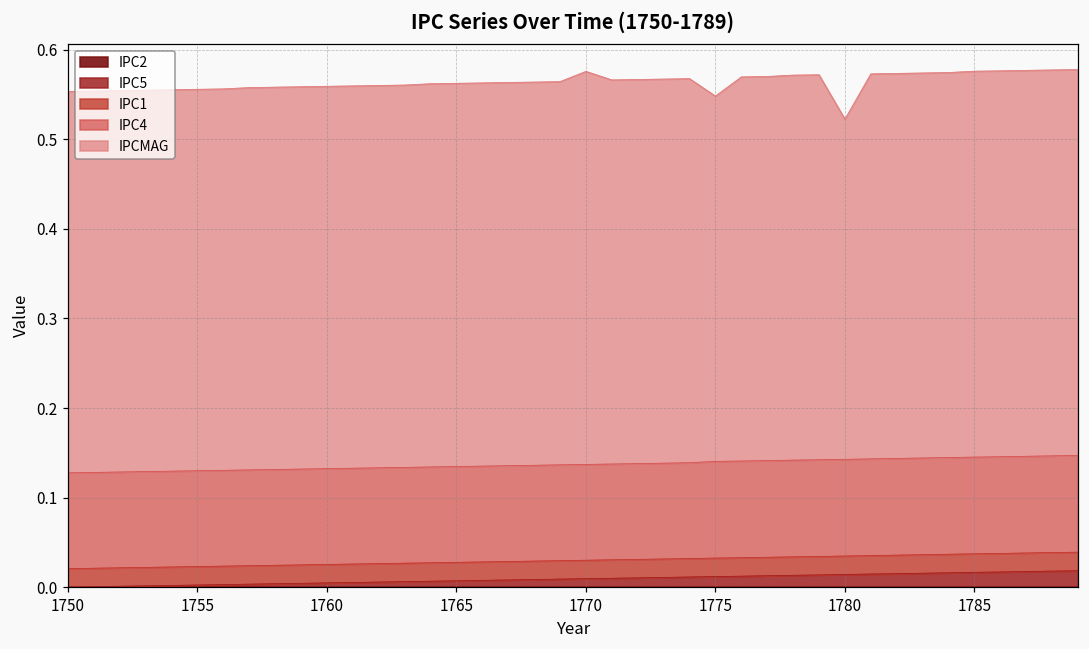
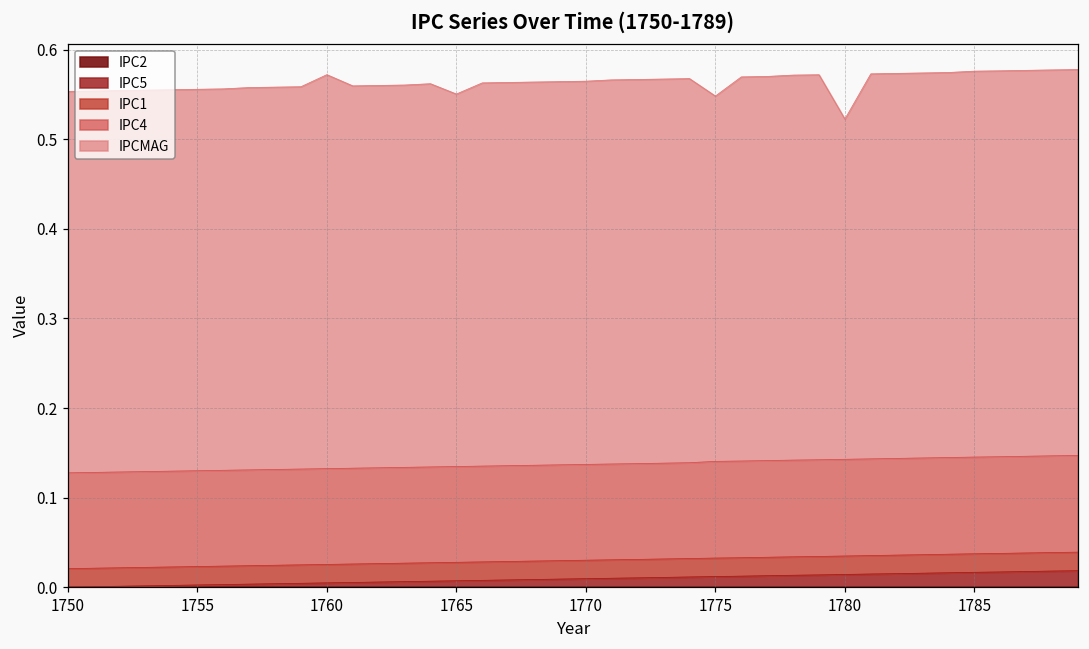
IPCMAG, 1760: 0.43 -> 0.44
IPCMAG, 1765: 0.43 -> 0.42
IPCMAG, 1770: 0.44 -> 0.43
